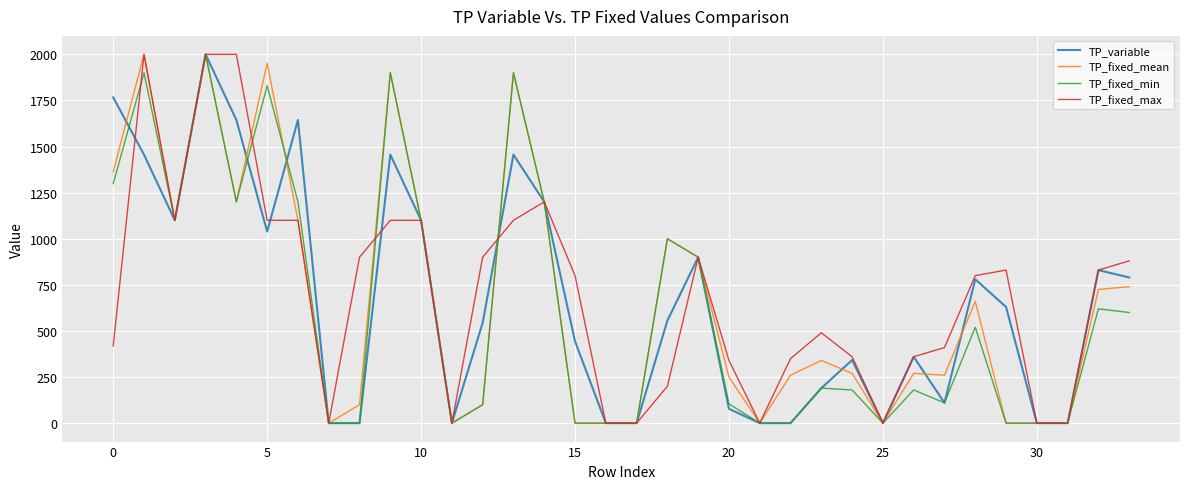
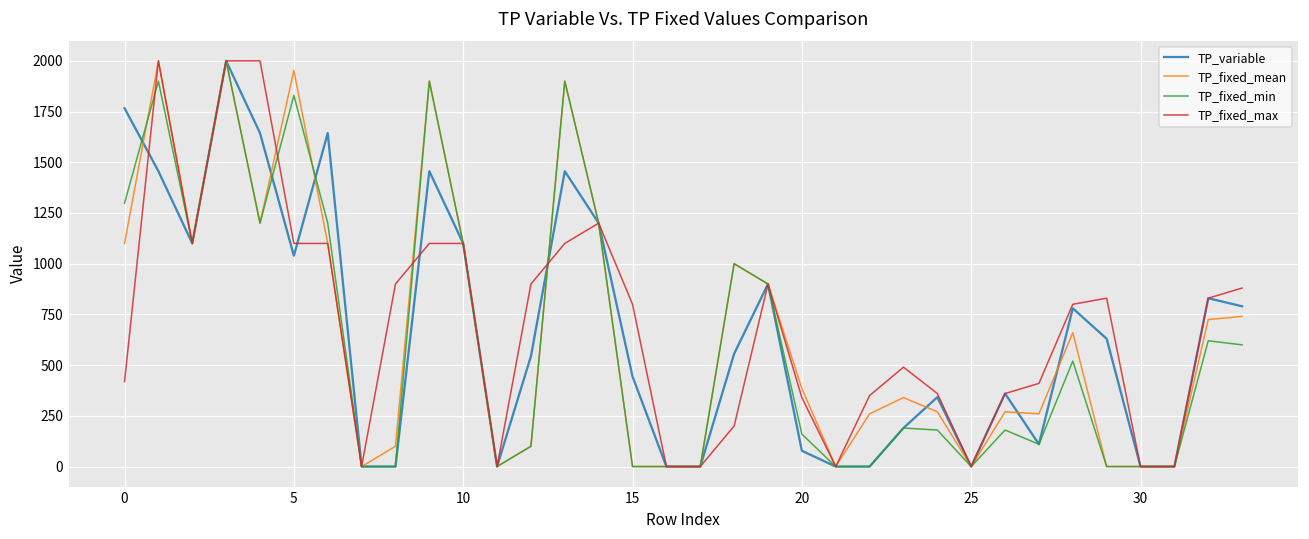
TP_fixed_mean, 0: 1360 -> 1100
TP_fixed_mean, 20: 250 -> 390
TP_fixed_min, 20: 100 -> 160
